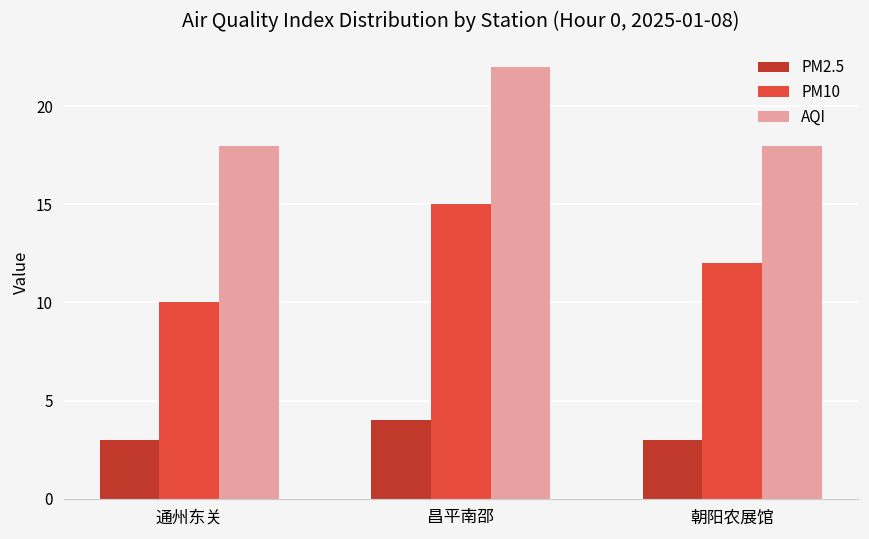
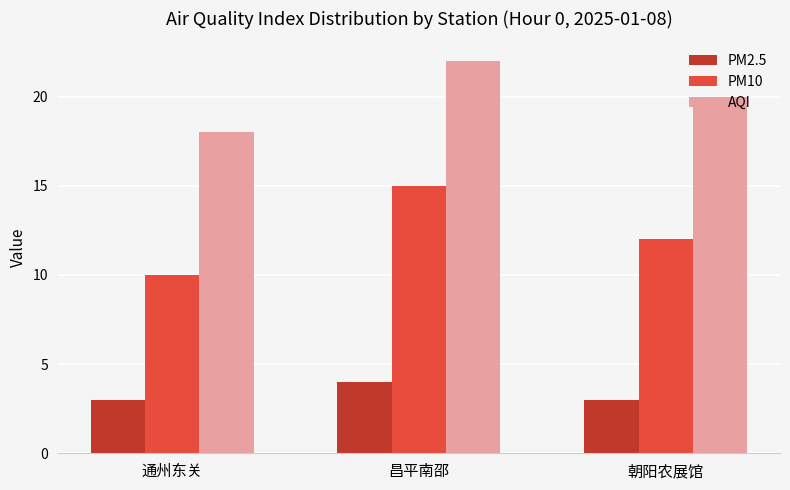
AQI, 朝阳农展馆: 18 -> 20
